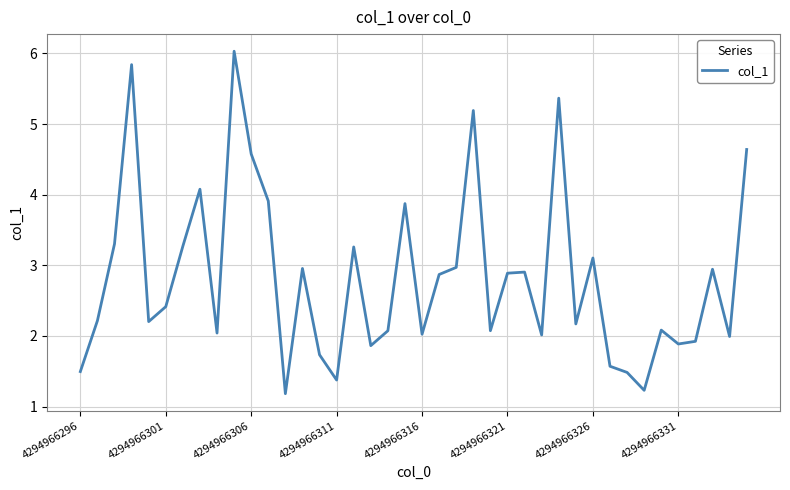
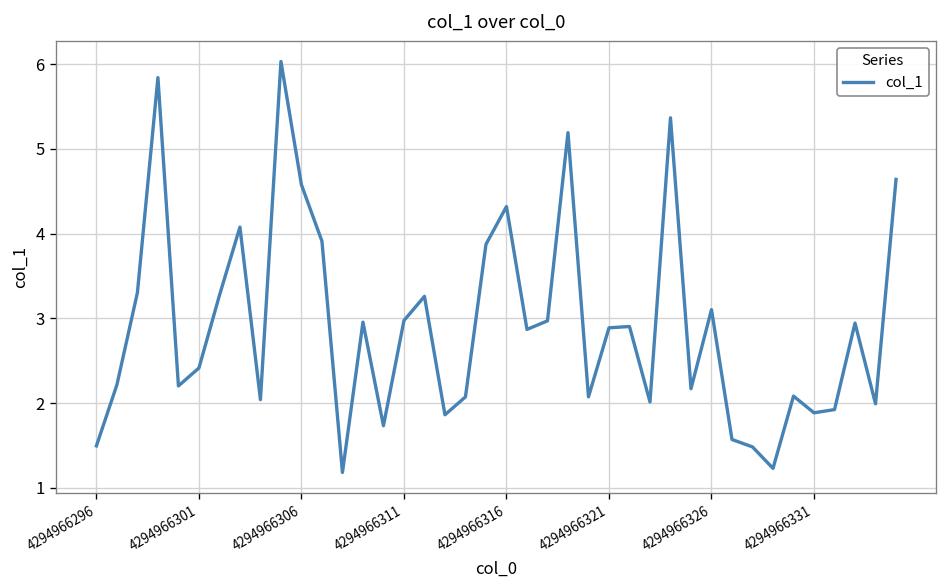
4294966311: 1.4 -> 3.0
4294966316: 2.0 -> 4.3
